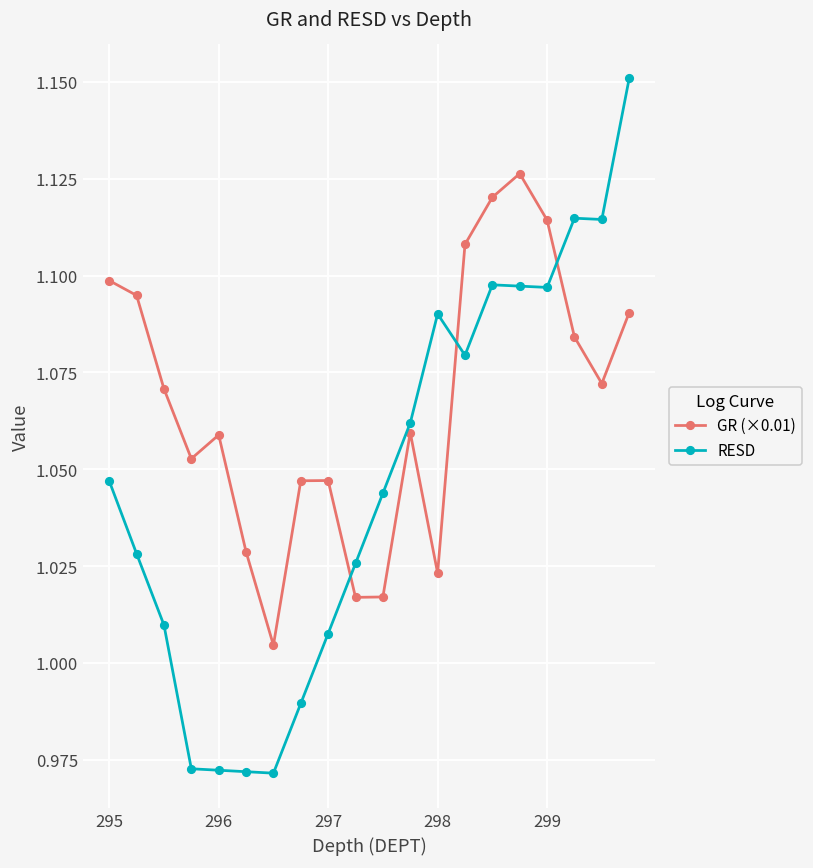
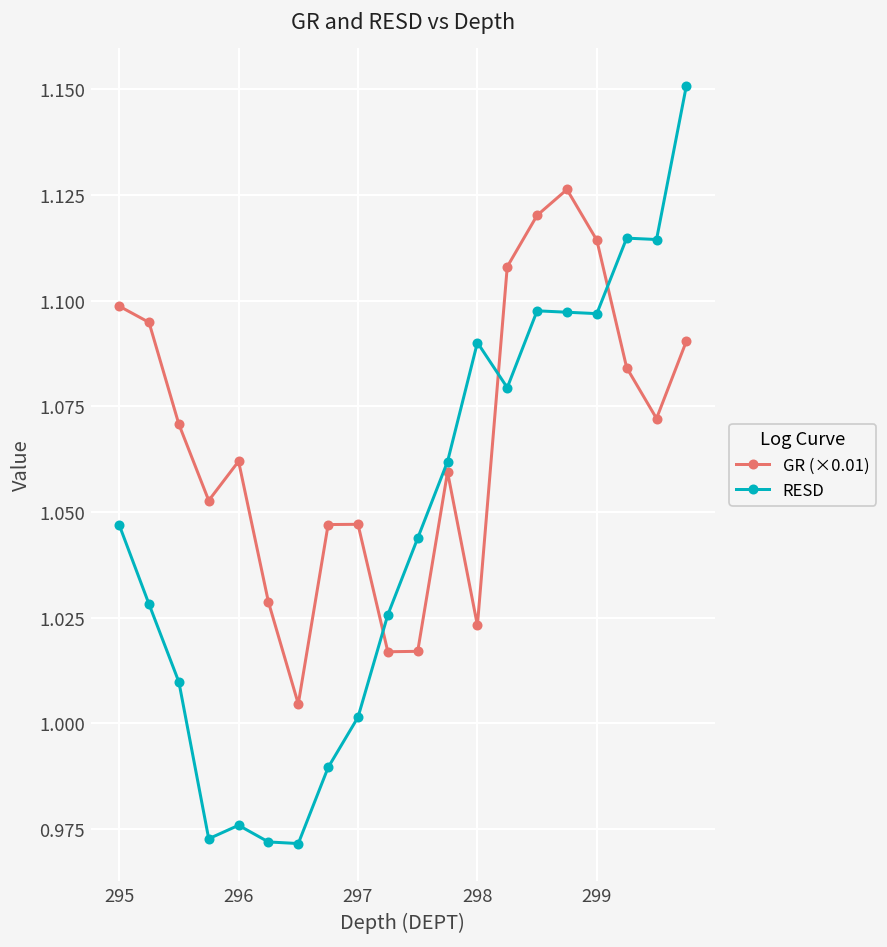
GR (×0.01), 296: 1.059 -> 1.062
RESD, 296: 0.972 -> 0.976
RESD, 297: 1.008 -> 1.001
